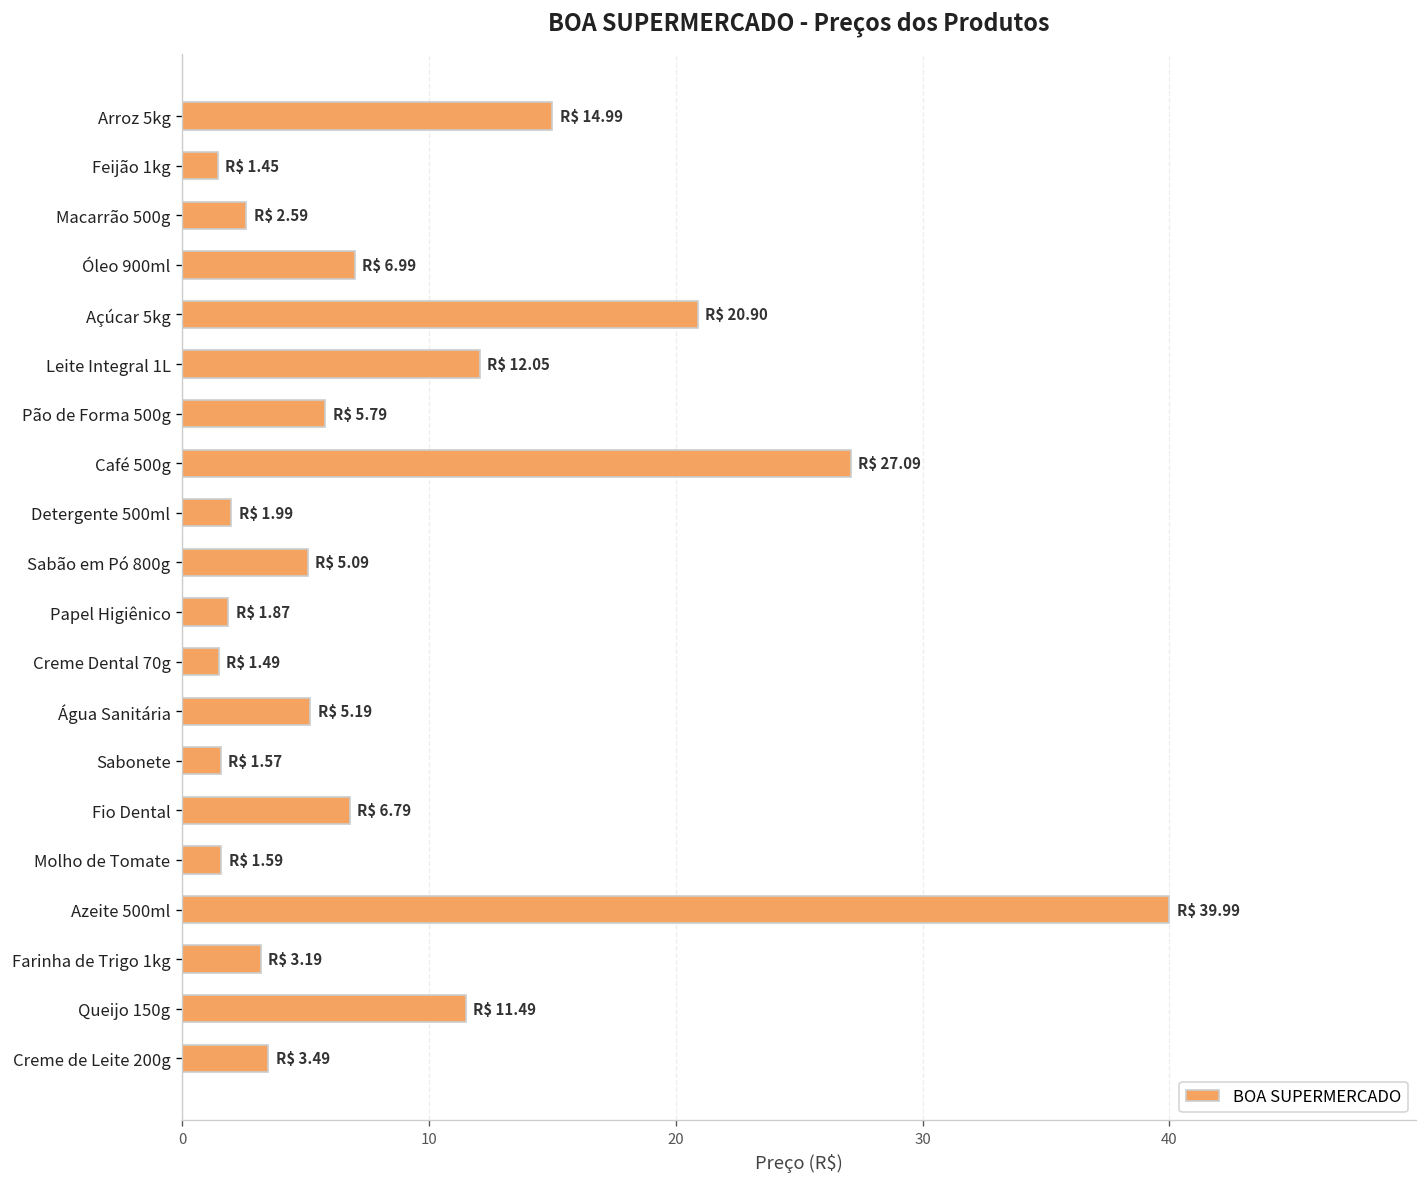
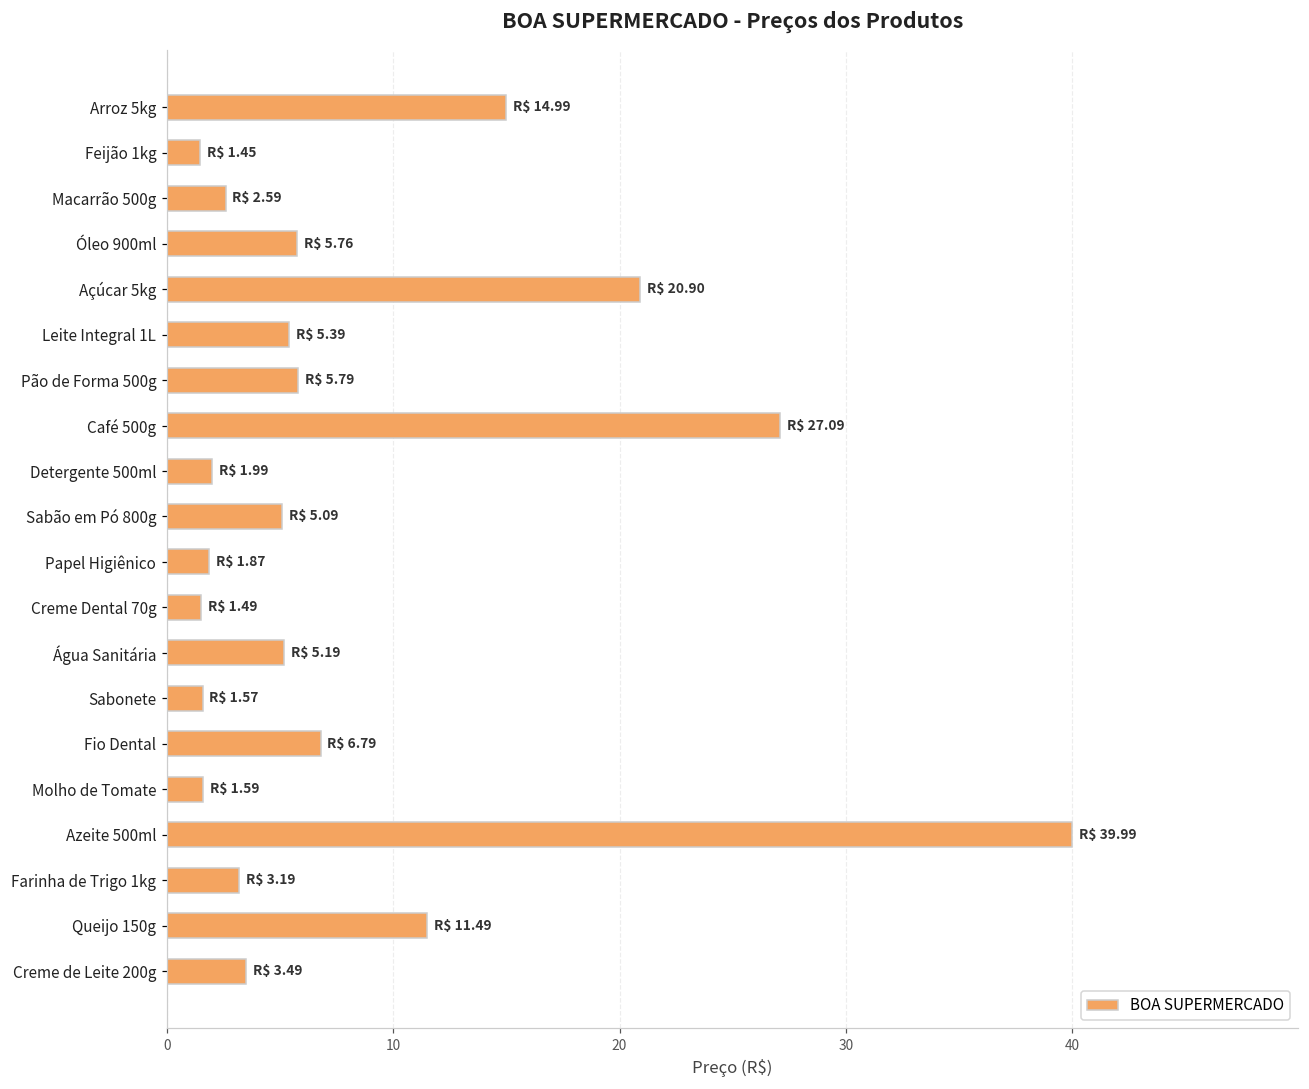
Óleo 900ml: 6.99 -> 5.76
Leite Integral 1L: 12.05 -> 5.39
